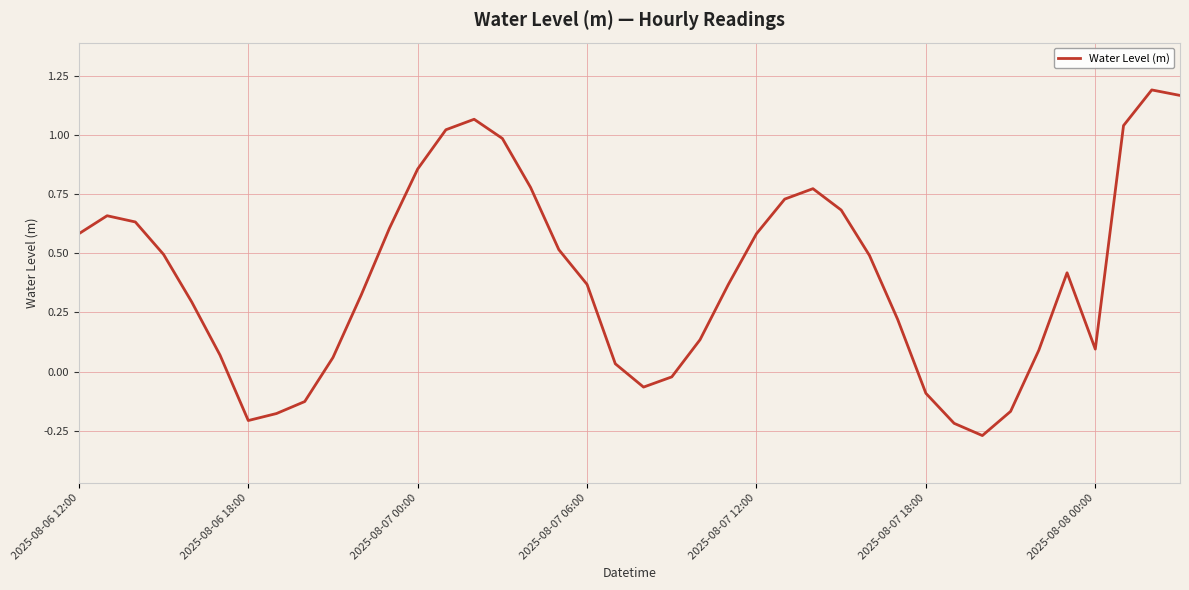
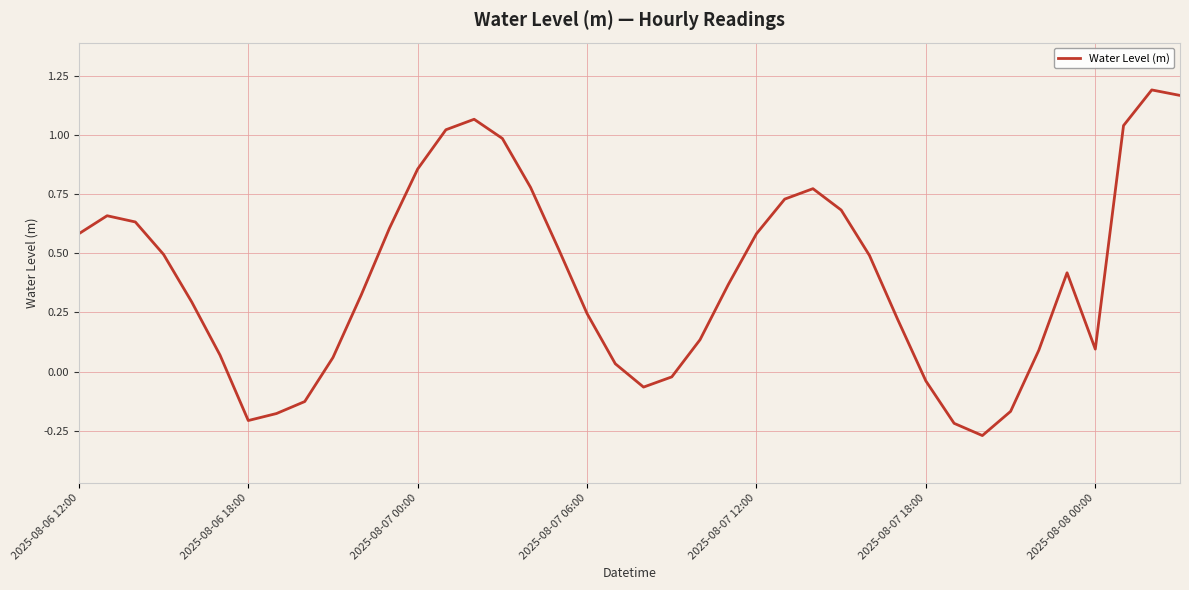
2025-08-07 06:00: 0.37 -> 0.25
2025-08-07 18:00: -0.09 -> -0.04
